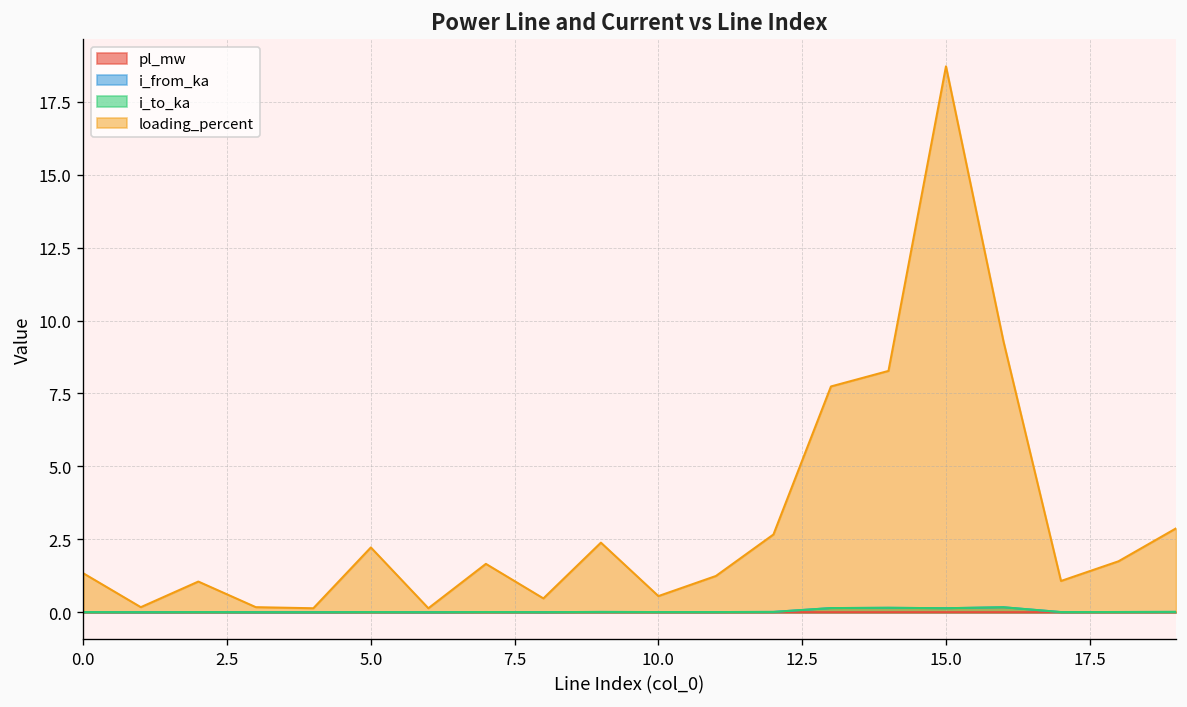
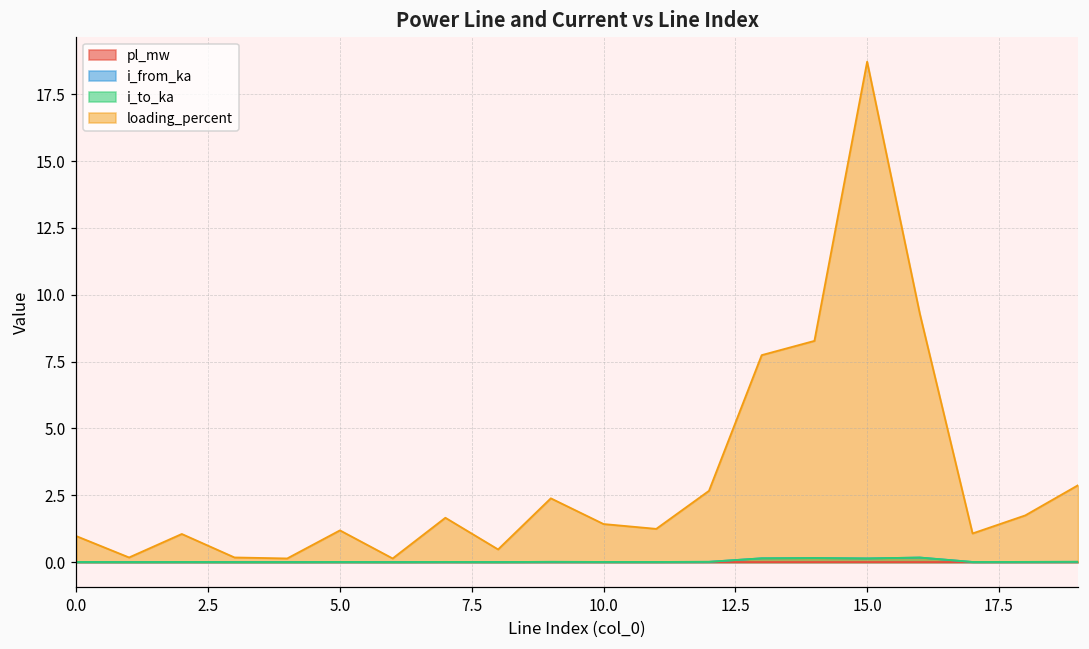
loading_percent, 0.0: 1.3 -> 1.0
loading_percent, 5.0: 2.2 -> 1.2
loading_percent, 10.0: 0.6 -> 1.4
